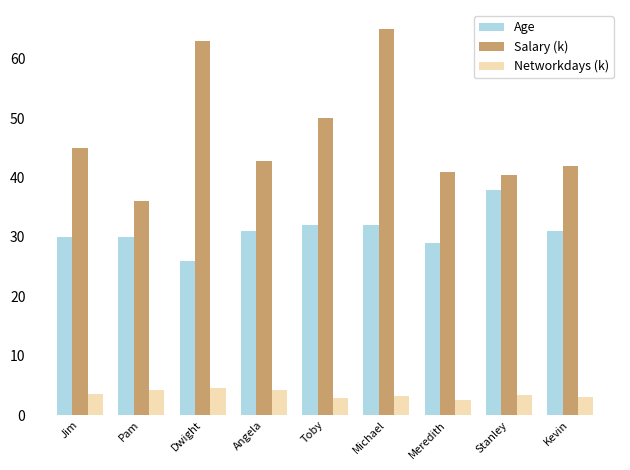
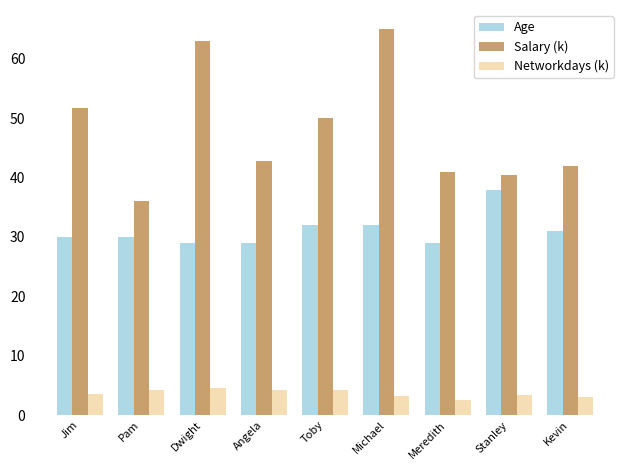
Salary (k), Jim: 45 -> 52
Age, Dwight: 26 -> 29
Age, Angela: 31 -> 29
Networkdays (k), Toby: 3 -> 4
